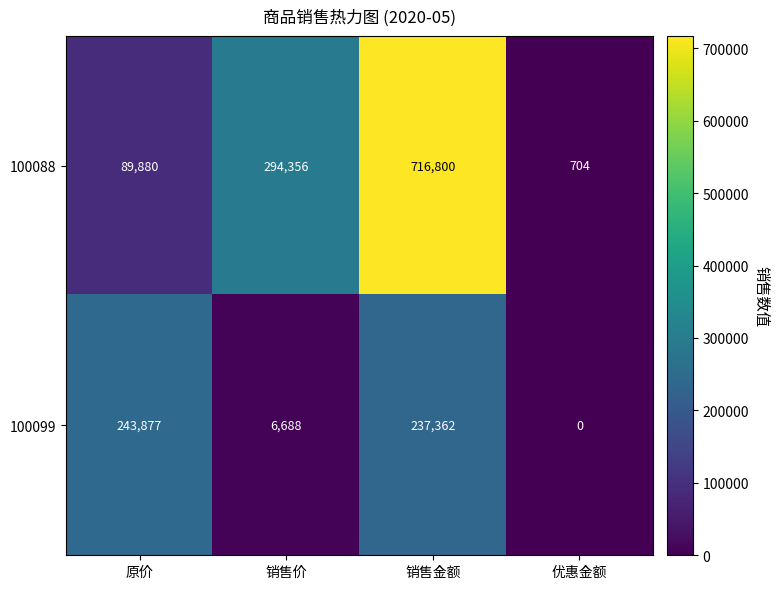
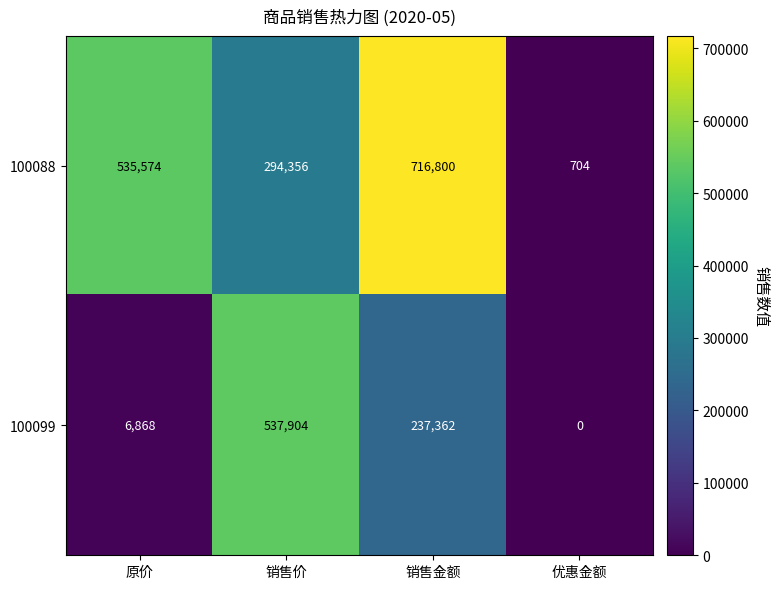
100088, 原价: 89,880 -> 535,574
100099, 原价: 243,877 -> 6,868
100099, 销售价: 6,688 -> 537,904
